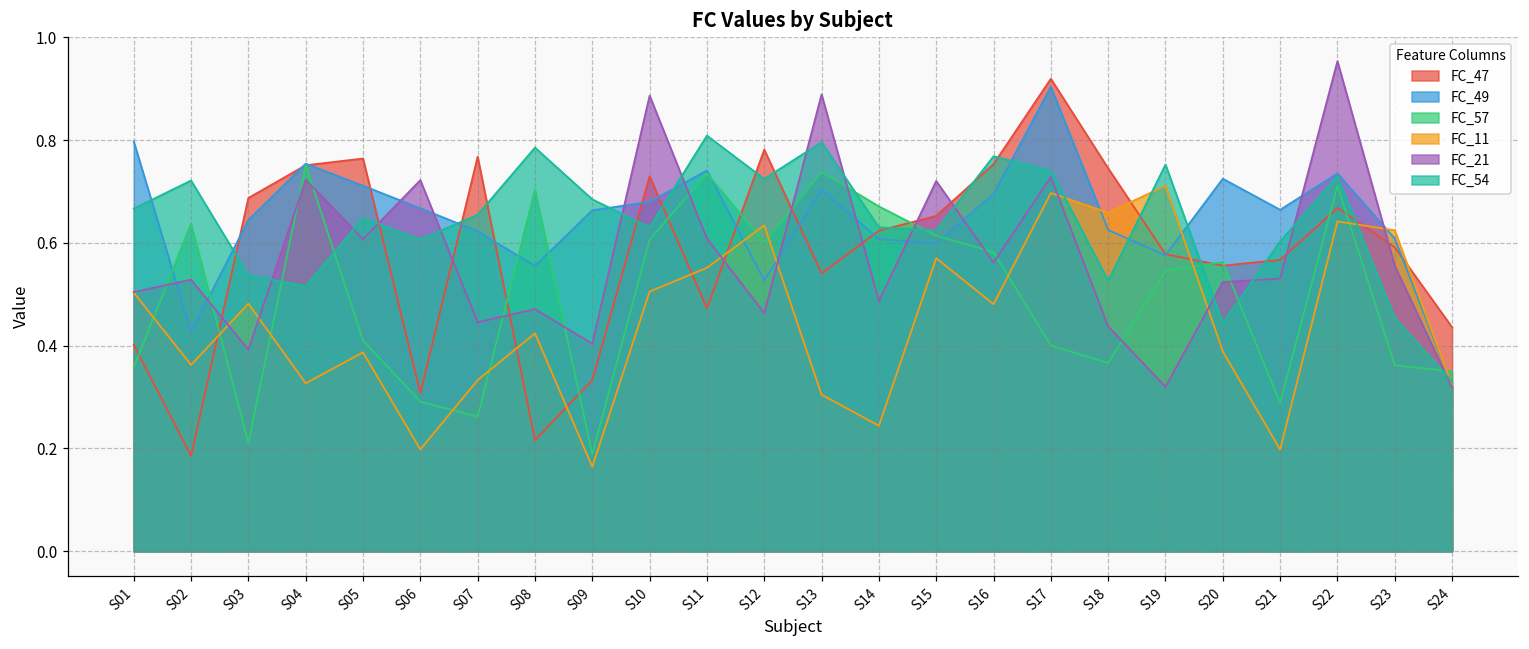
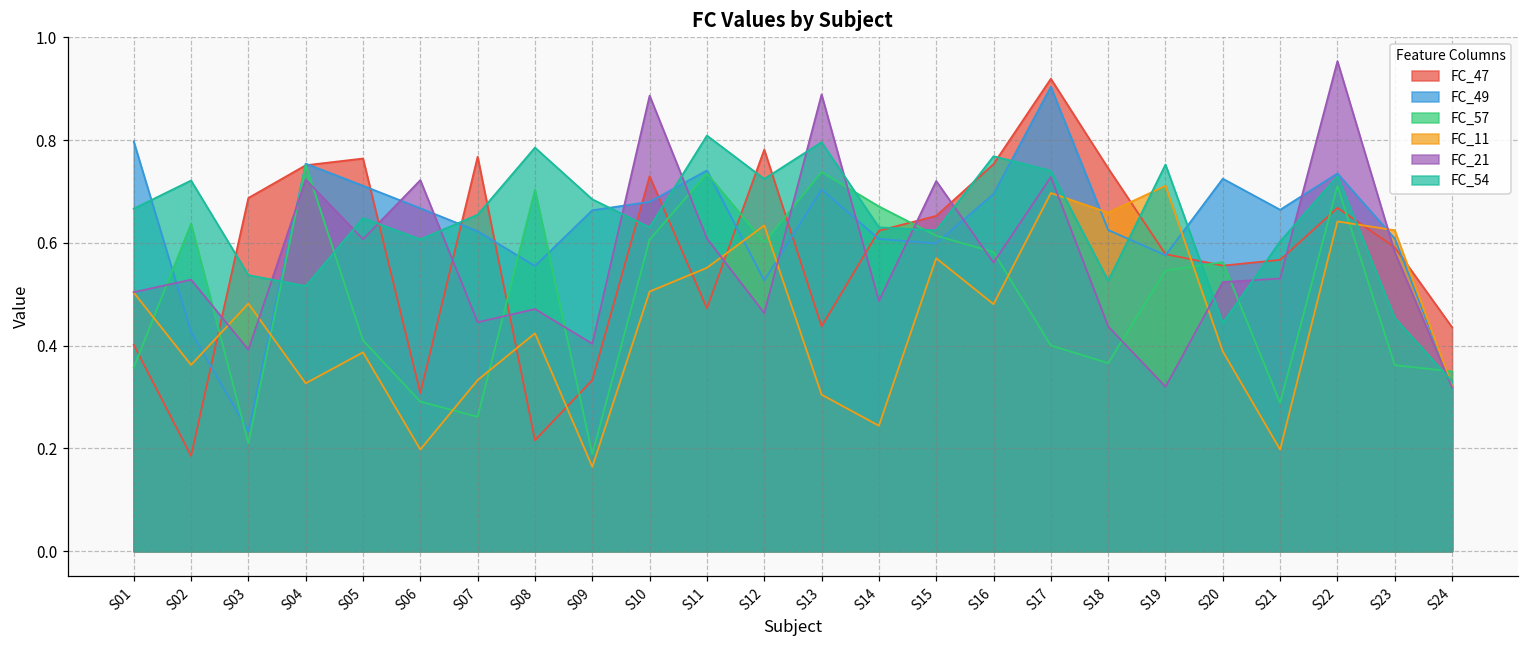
FC_49, S03: 0.64 -> 0.23
FC_47, S13: 0.54 -> 0.44
FC_21, S23: 0.56 -> 0.58
